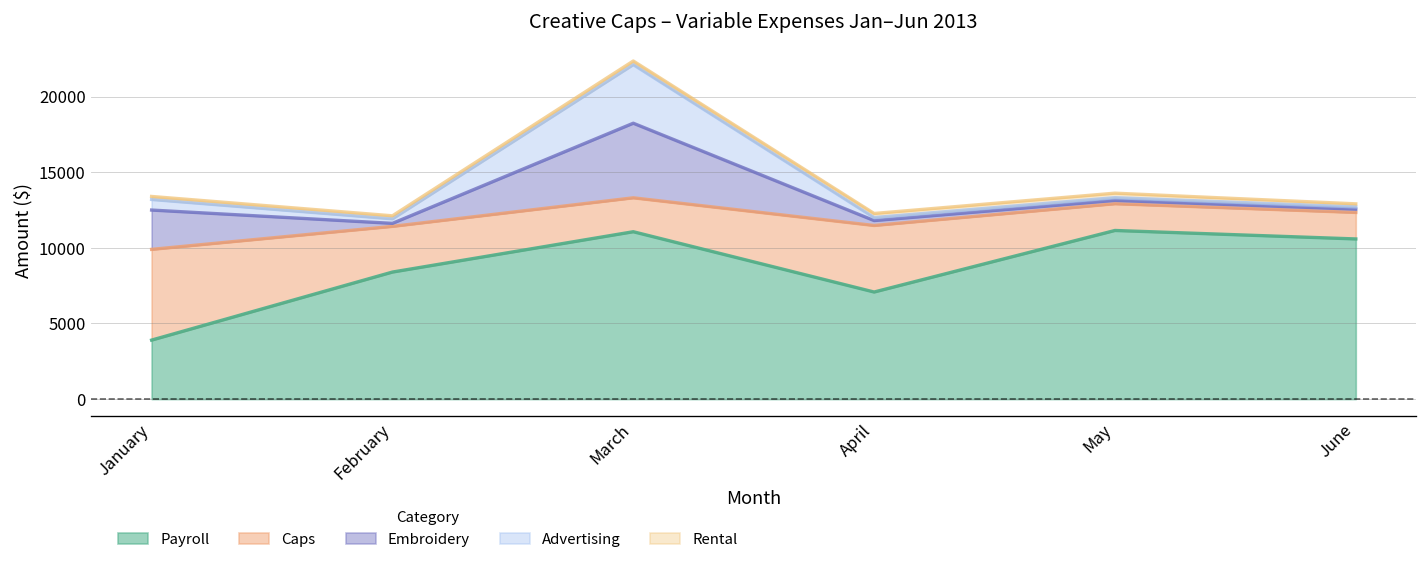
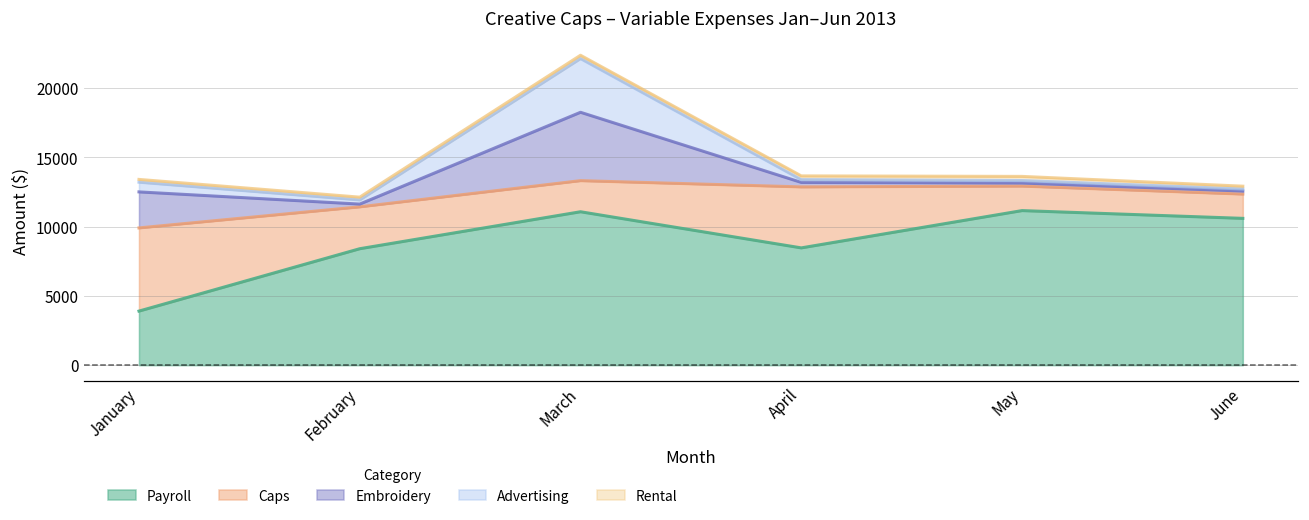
Payroll, April: 7100 -> 8500
